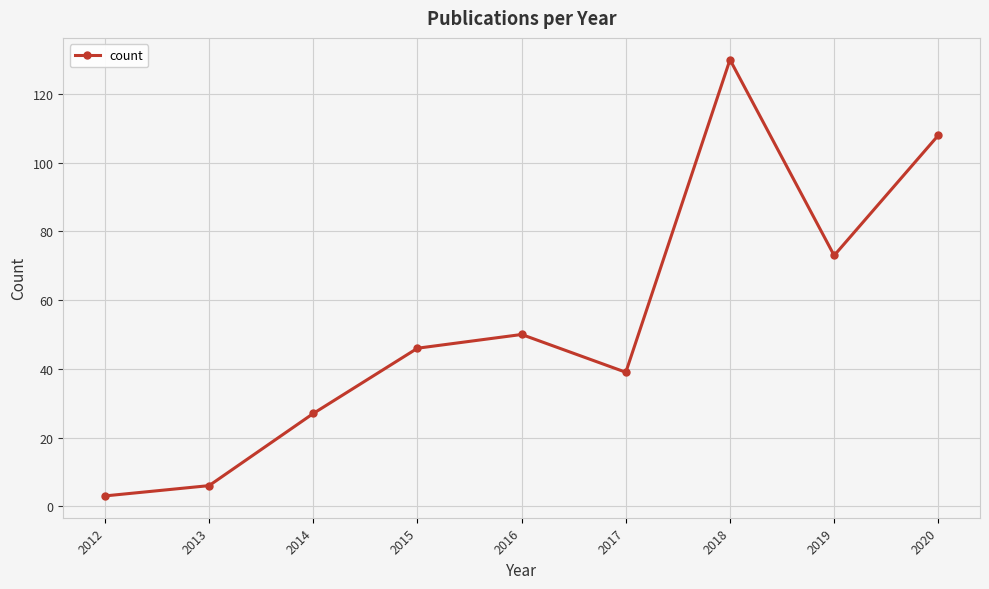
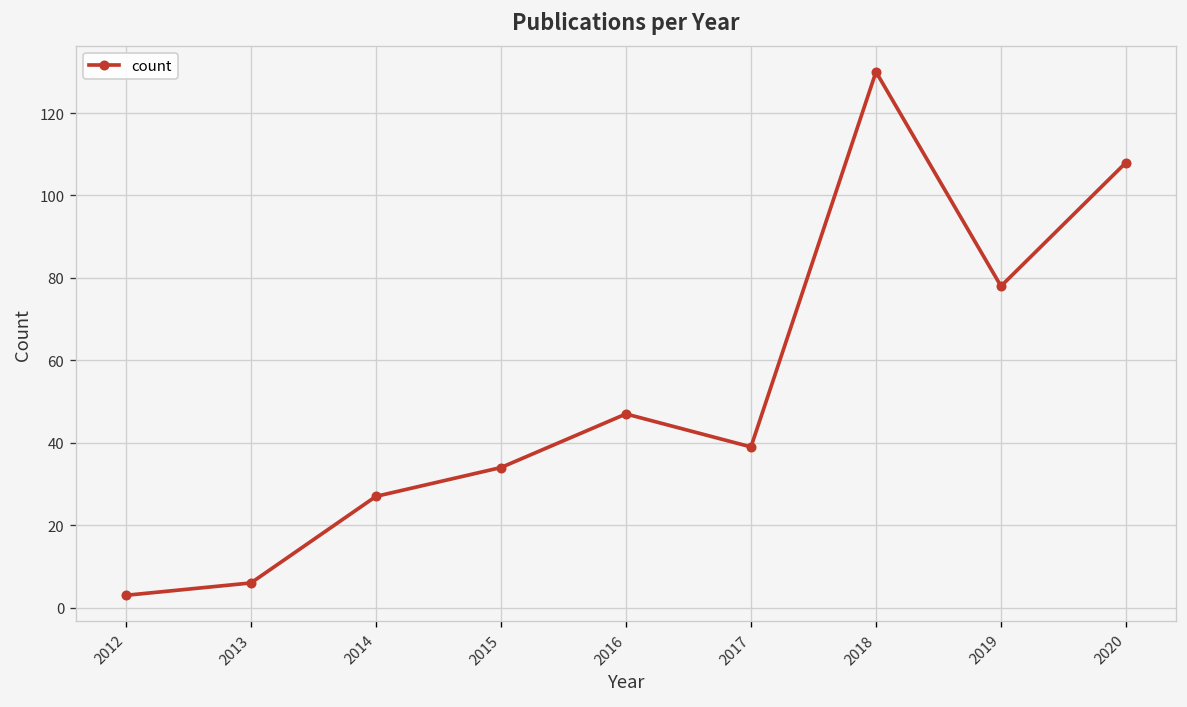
2015: 46 -> 34
2016: 50 -> 47
2019: 73 -> 78
